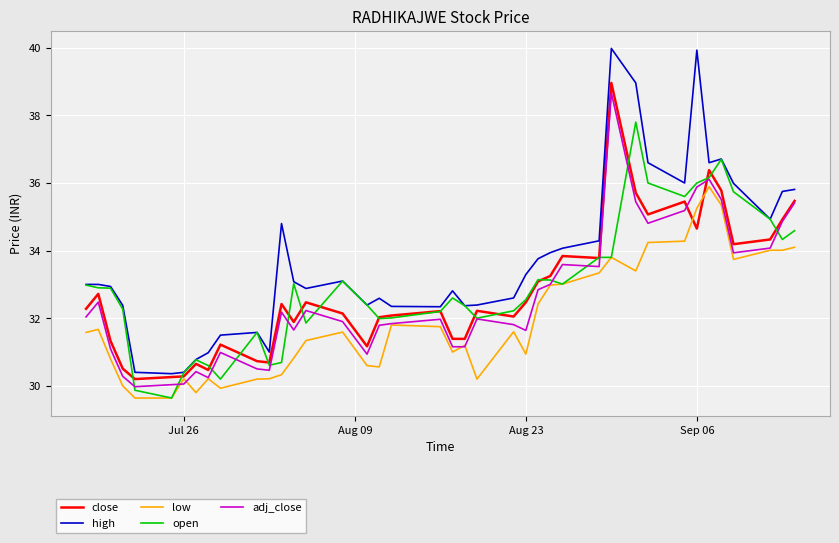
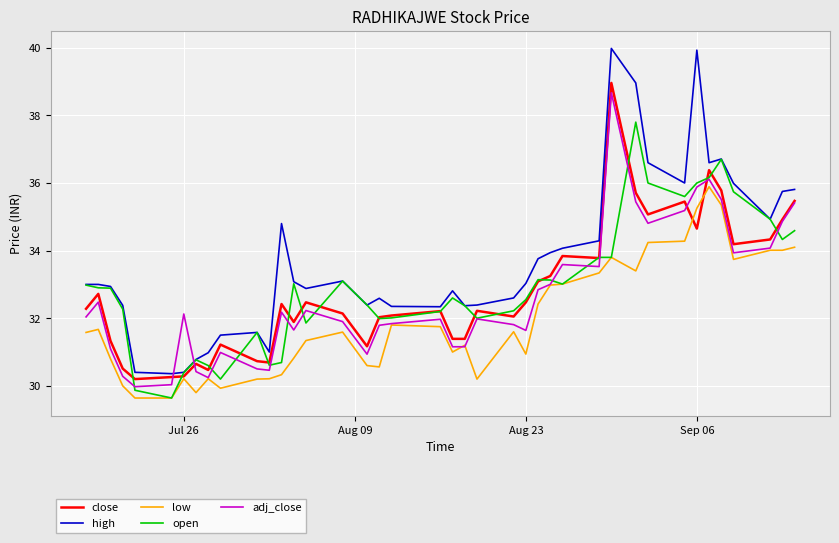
adj_close, Jul 26: 30.1 -> 32.1
high, Aug 23: 33.3 -> 33.0
